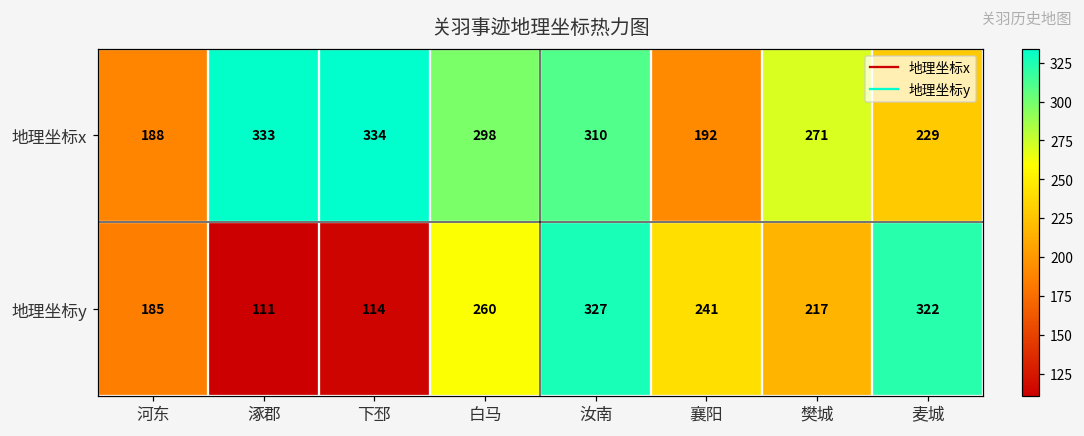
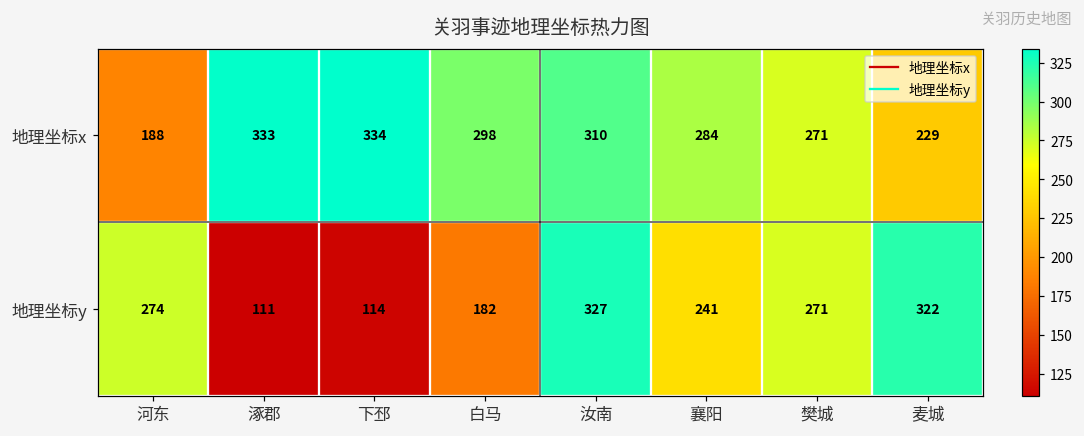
地理坐标x, 襄阳: 192 -> 284
地理坐标y, 河东: 185 -> 274
地理坐标y, 白马: 260 -> 182
地理坐标y, 樊城: 217 -> 271
